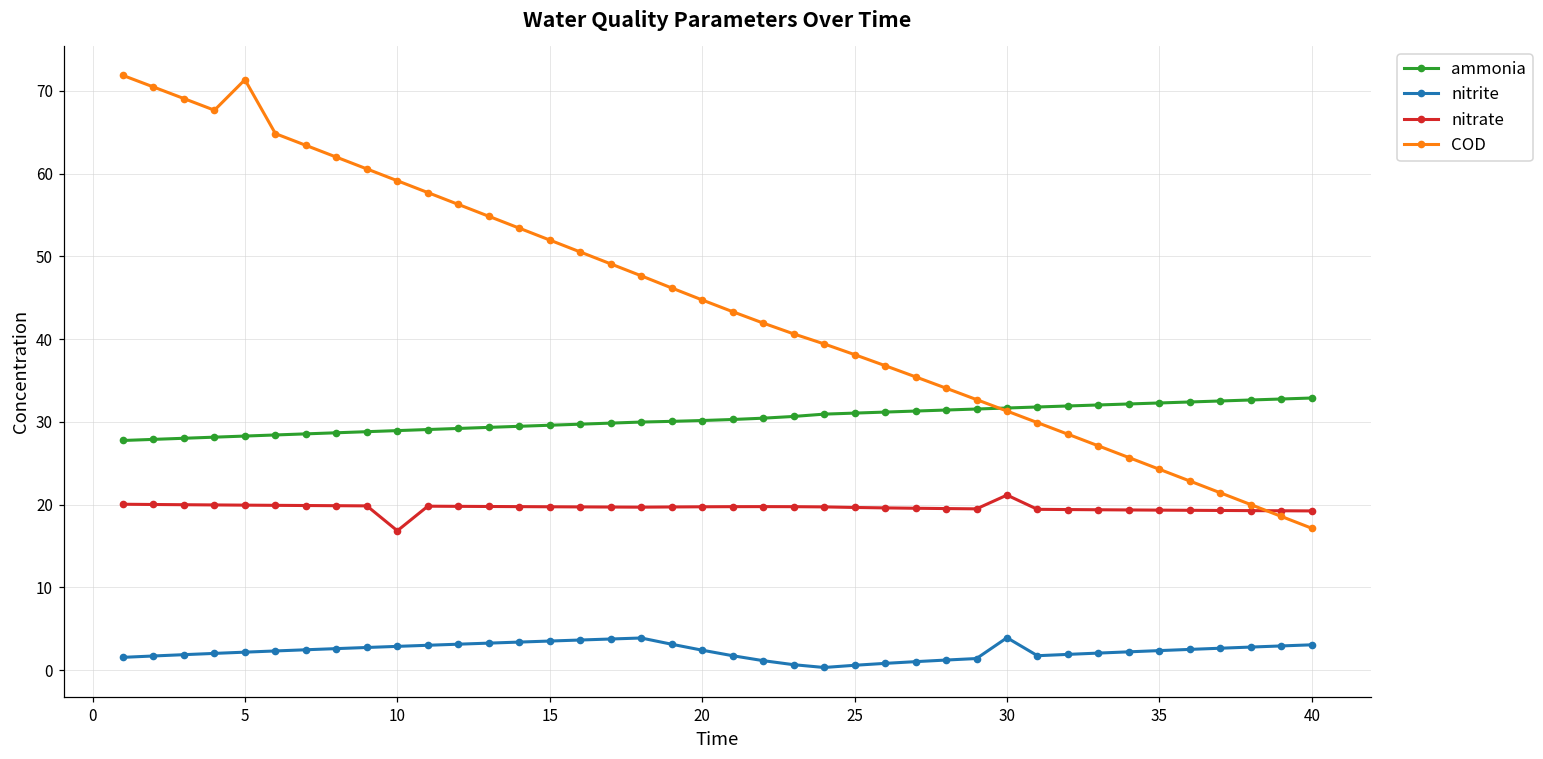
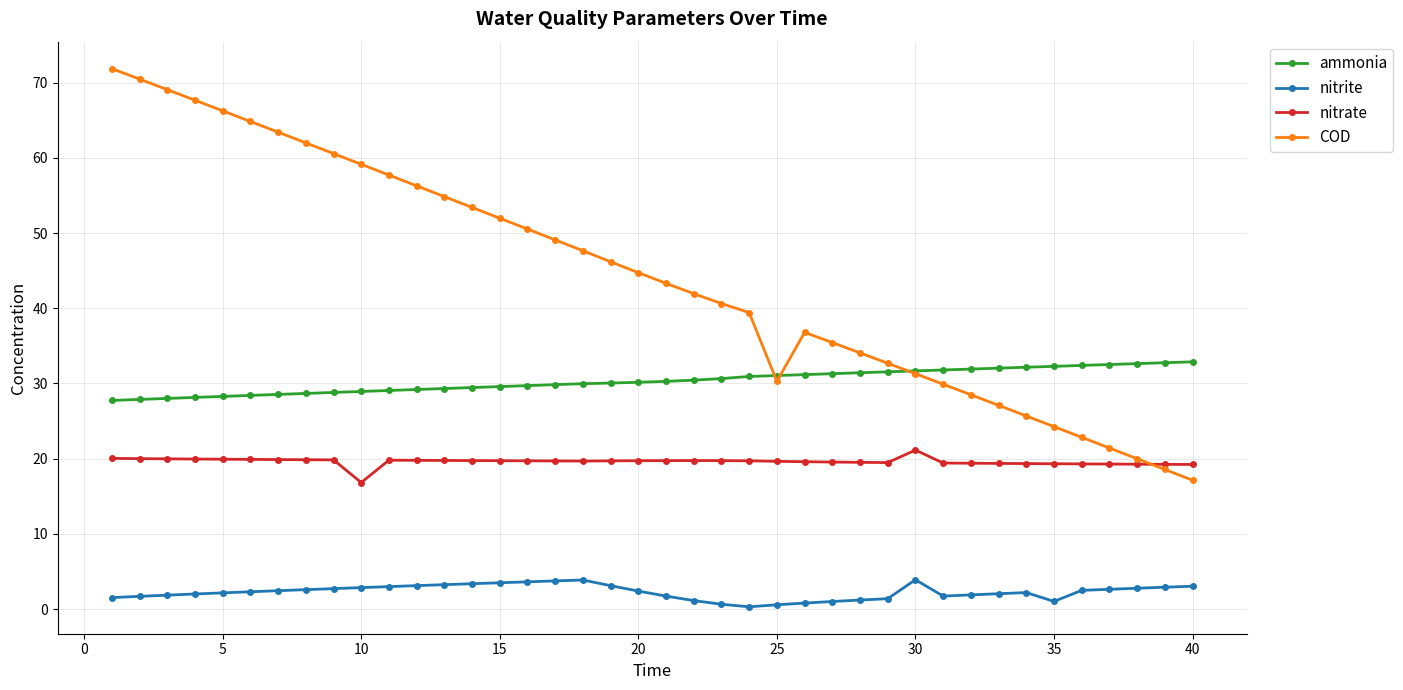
COD, 5: 71 -> 66
COD, 25: 38 -> 30
nitrite, 35: 2 -> 1
